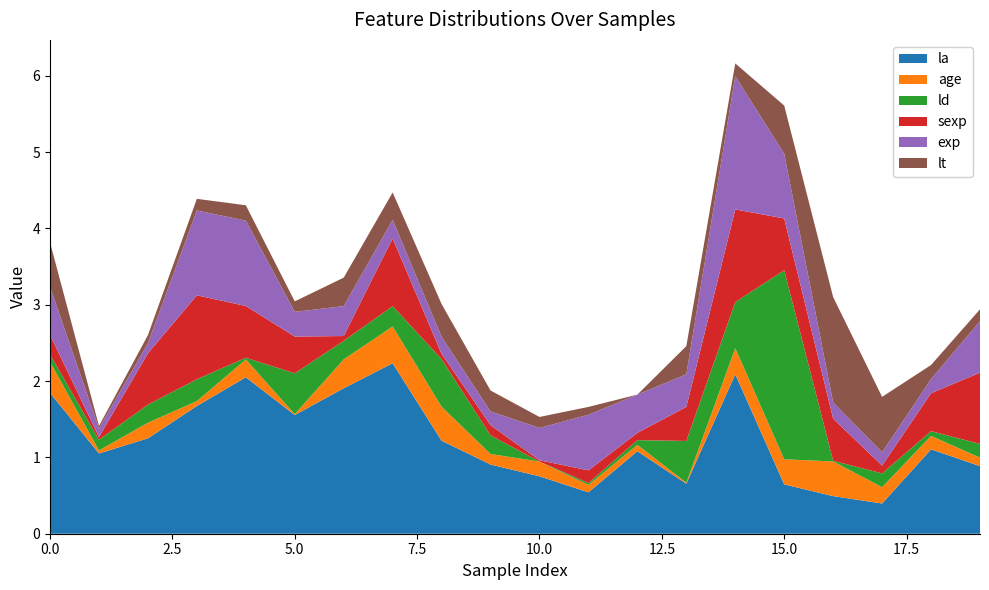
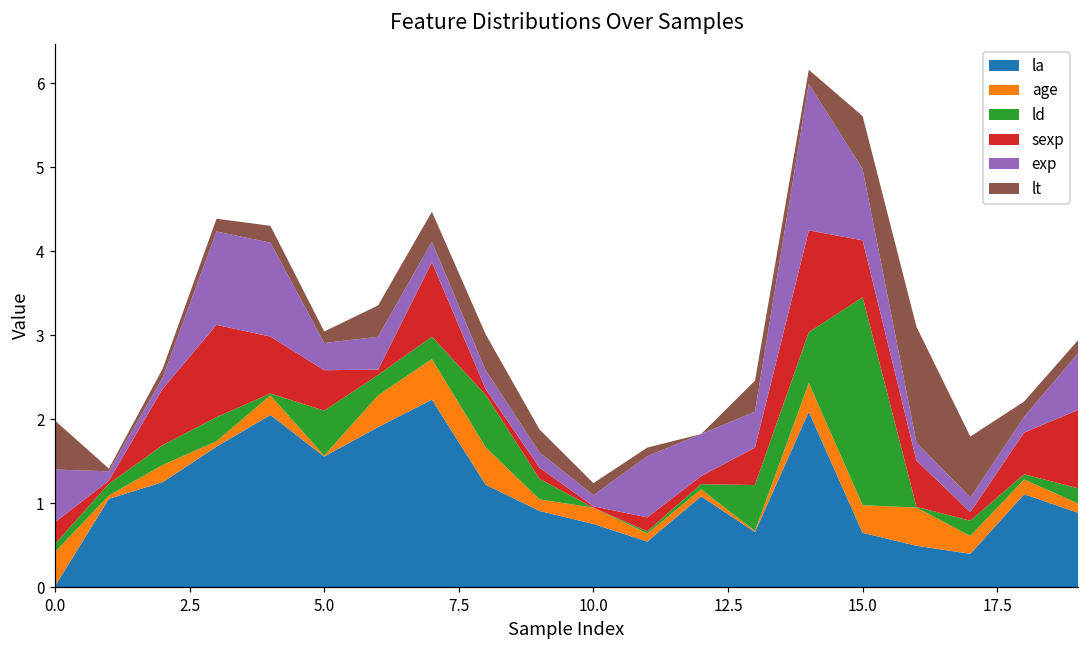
la, 0.0: 1.8 -> 0.0
exp, 10.0: 0.4 -> 0.1
